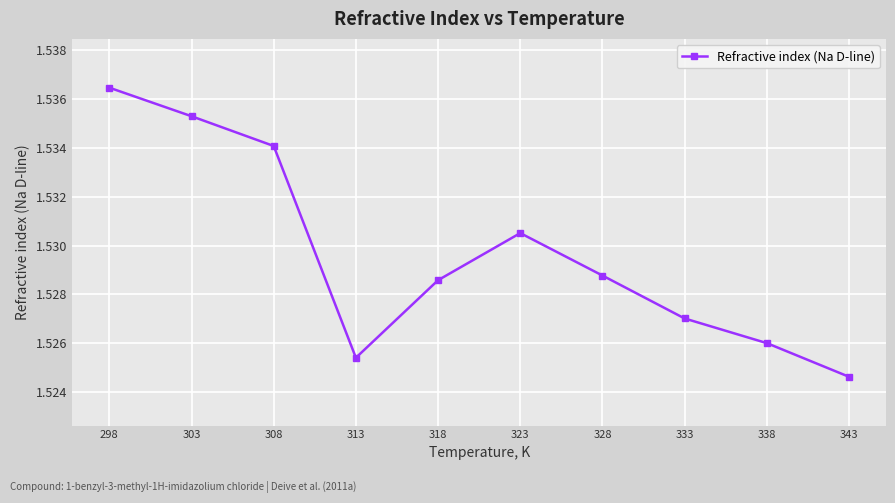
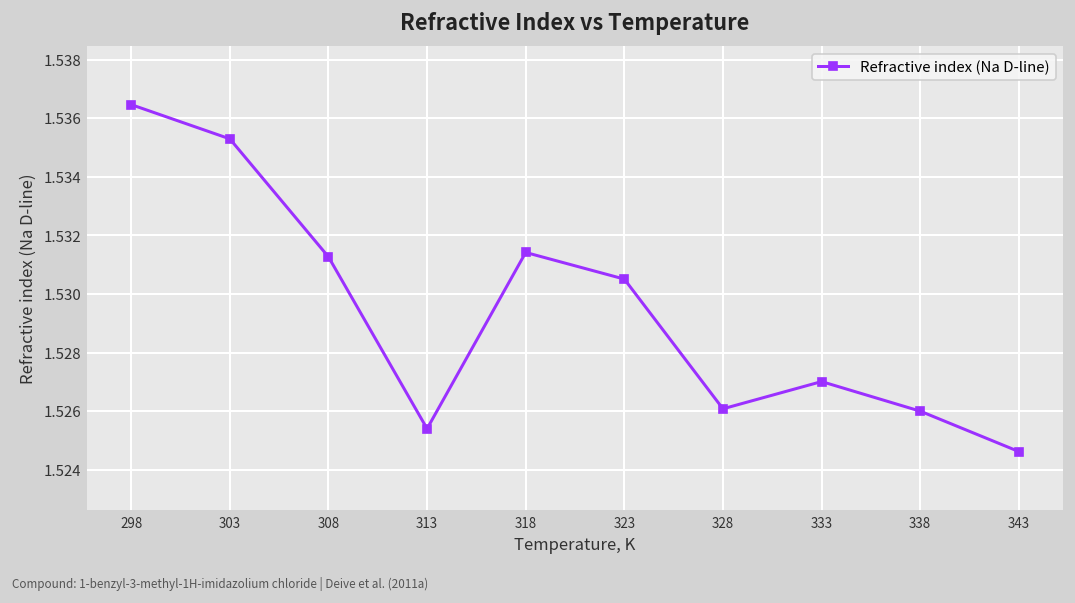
308: 1.5341 -> 1.5313
318: 1.5286 -> 1.5314
328: 1.5288 -> 1.5261
